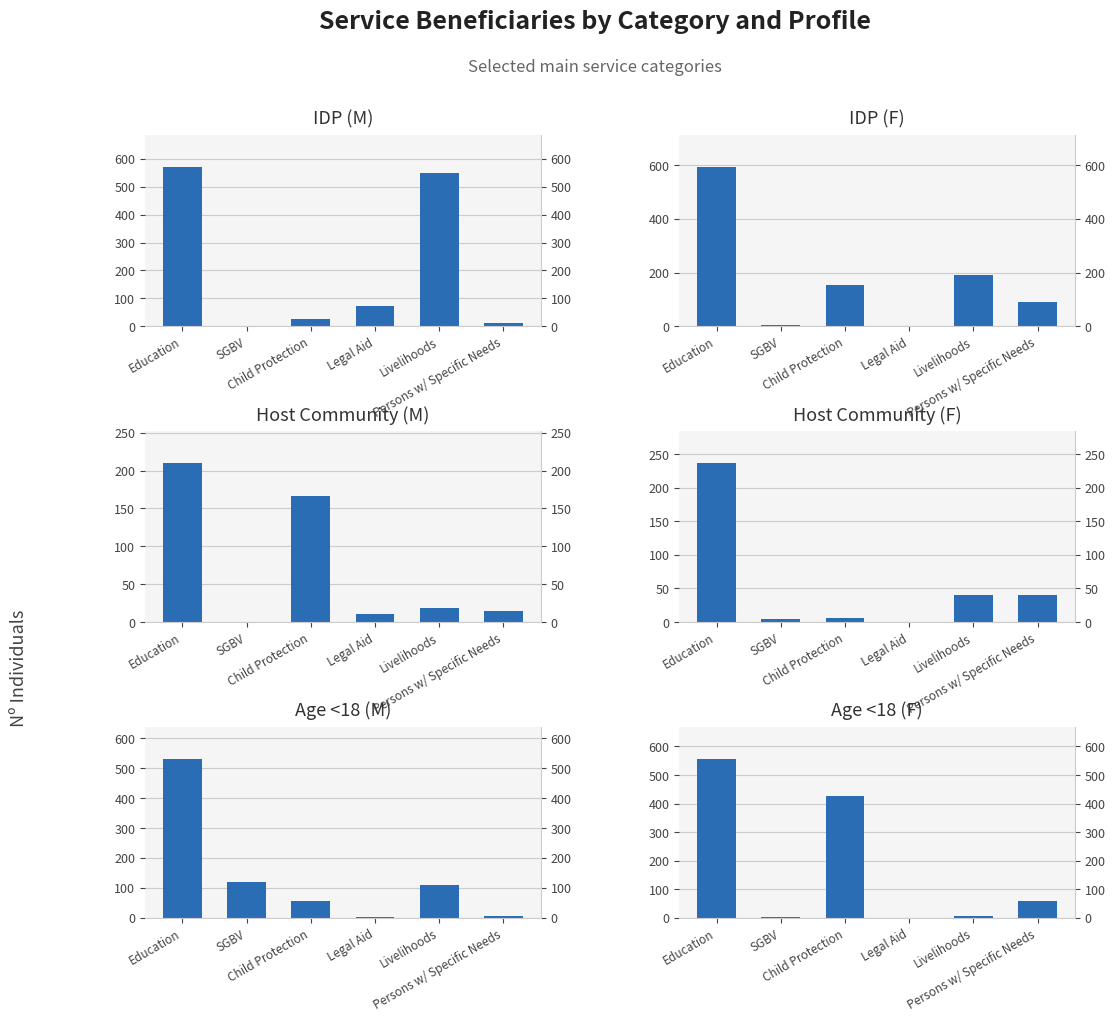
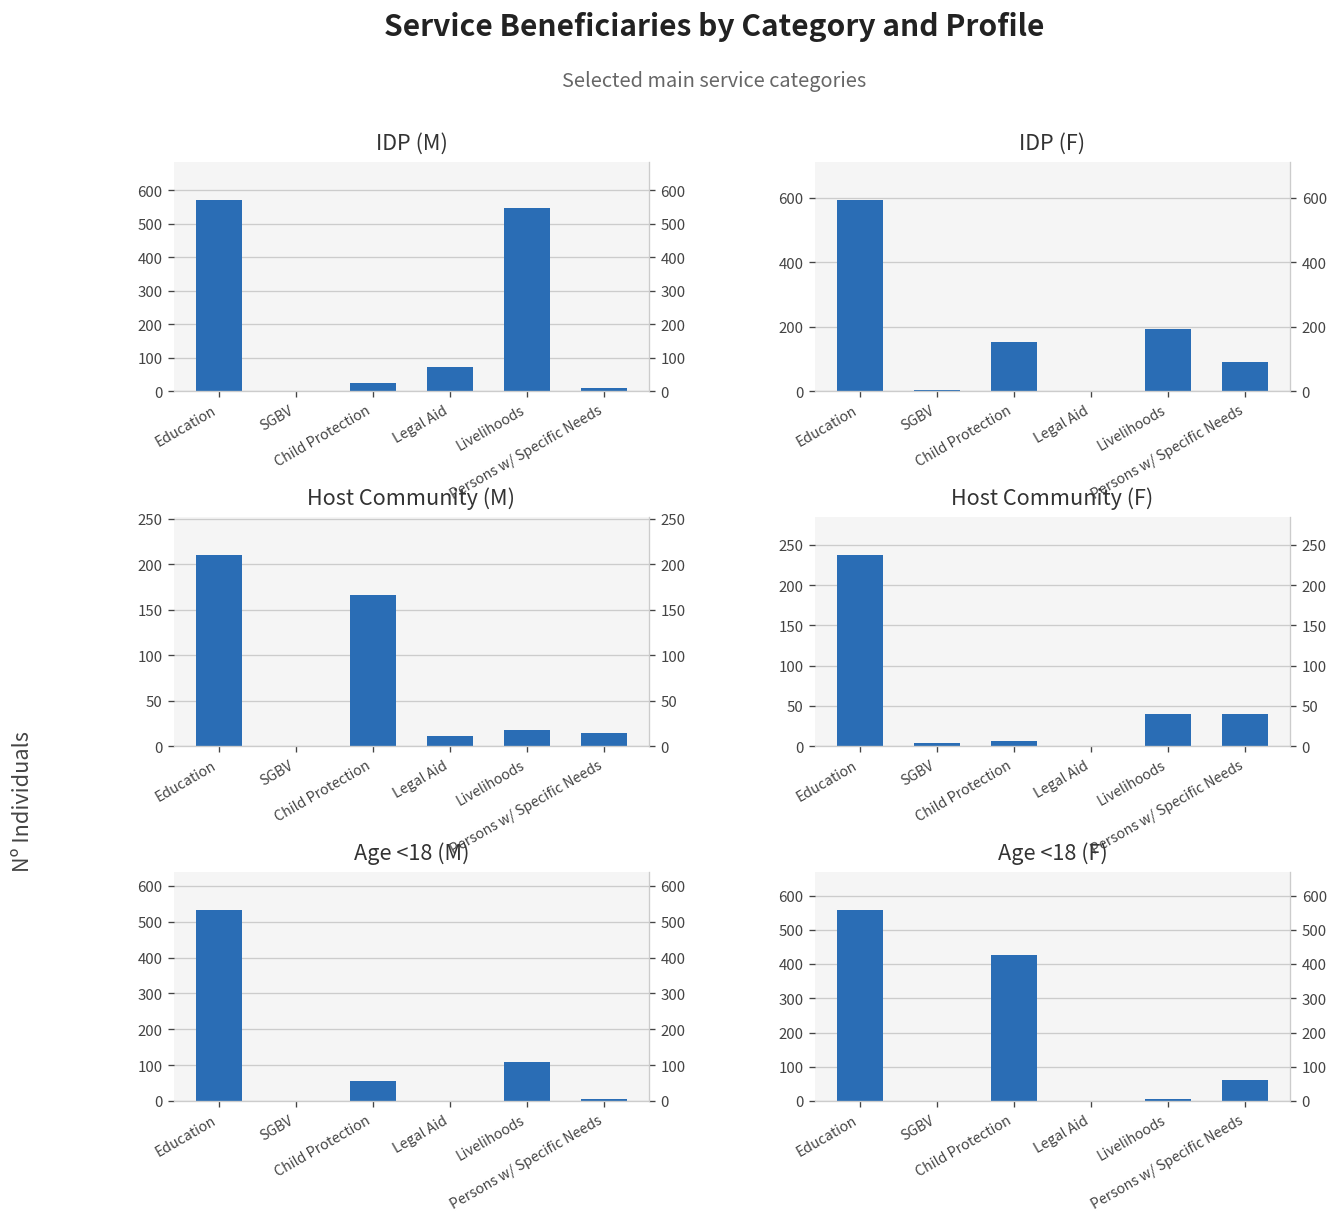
Age <18 (M), SGBV: 120 -> 0
